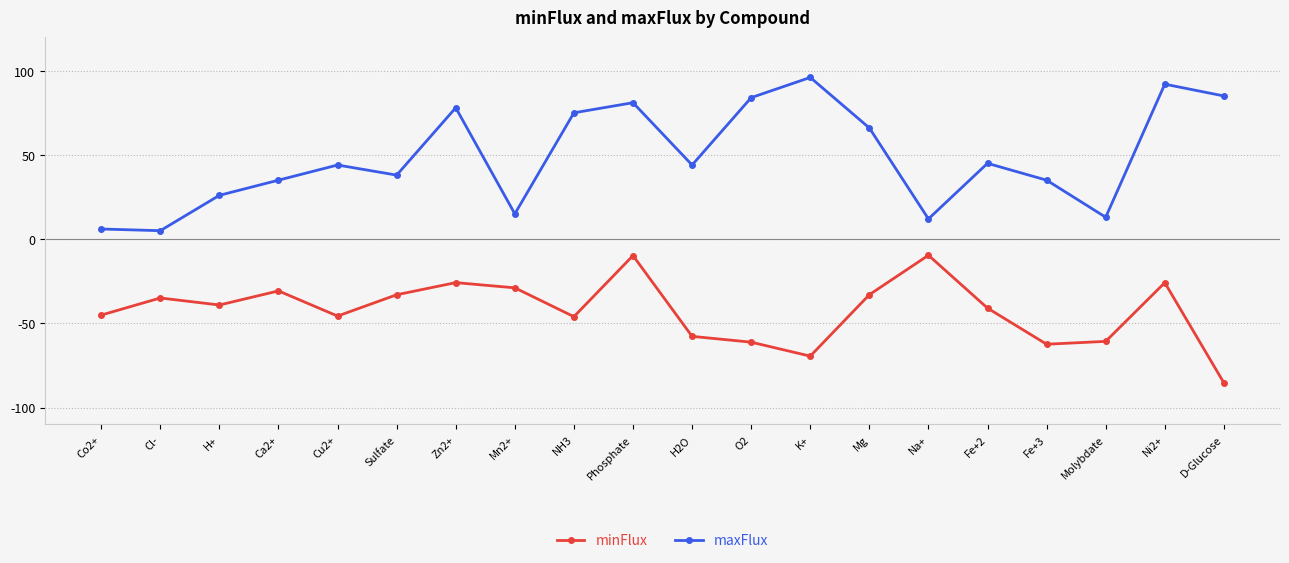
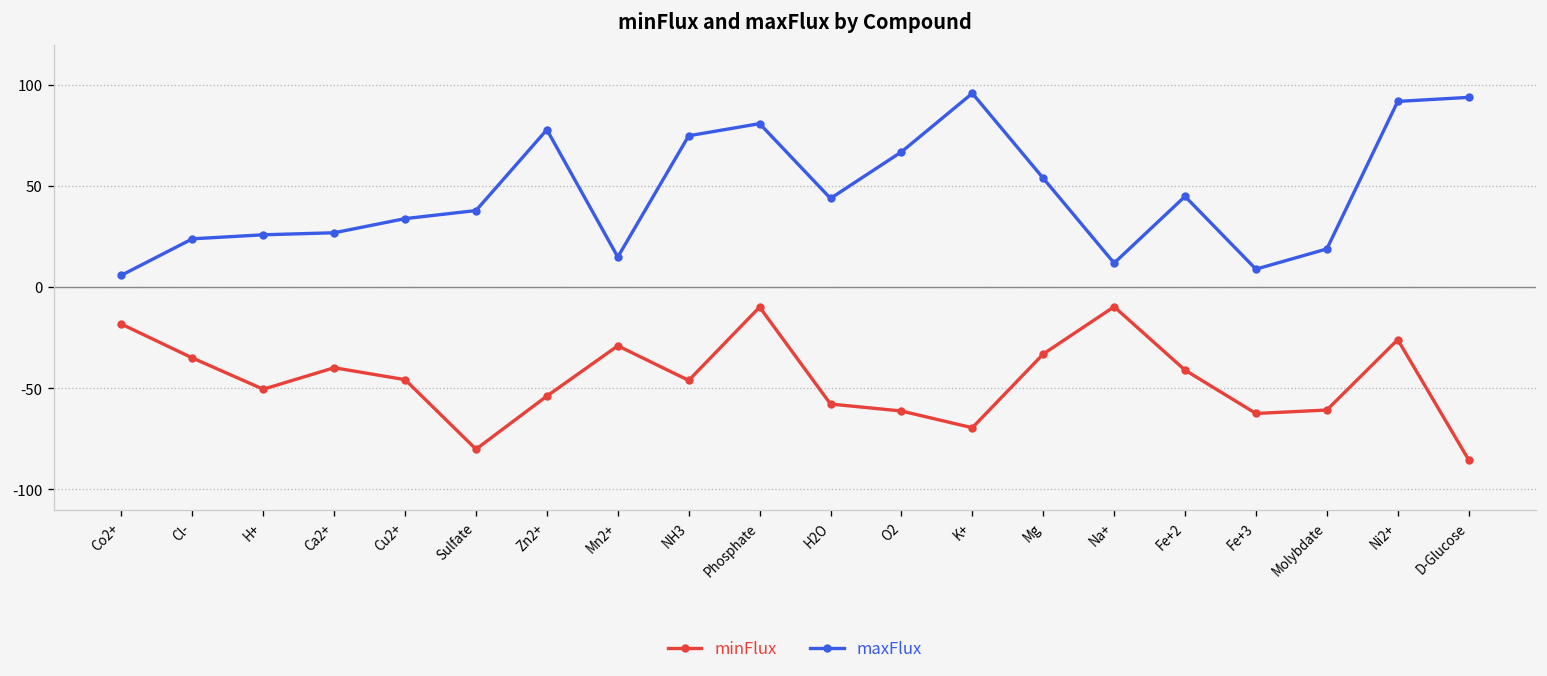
minFlux, Co2+: -45 -> -18
maxFlux, Cl-: 5 -> 24
minFlux, H+: -39 -> -50
minFlux, Ca2+: -31 -> -40
maxFlux, Ca2+: 35 -> 27
maxFlux, Cu2+: 44 -> 34
minFlux, Sulfate: -33 -> -80
minFlux, Zn2+: -26 -> -54
maxFlux, O2: 84 -> 67
maxFlux, Mg: 66 -> 54
maxFlux, Fe+3: 35 -> 9
maxFlux, Molybdate: 13 -> 19
maxFlux, D-Glucose: 85 -> 94
